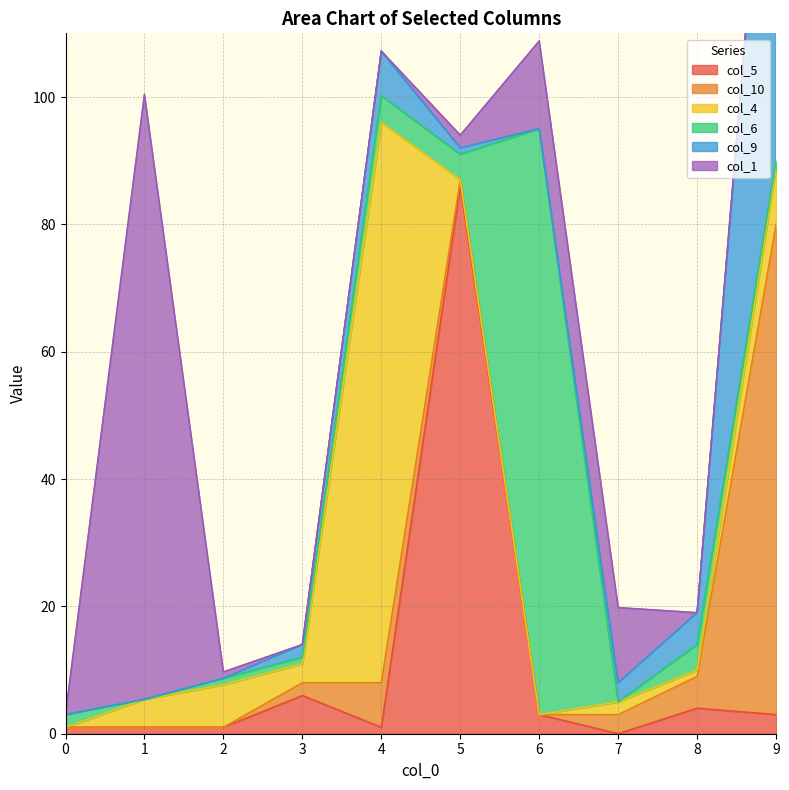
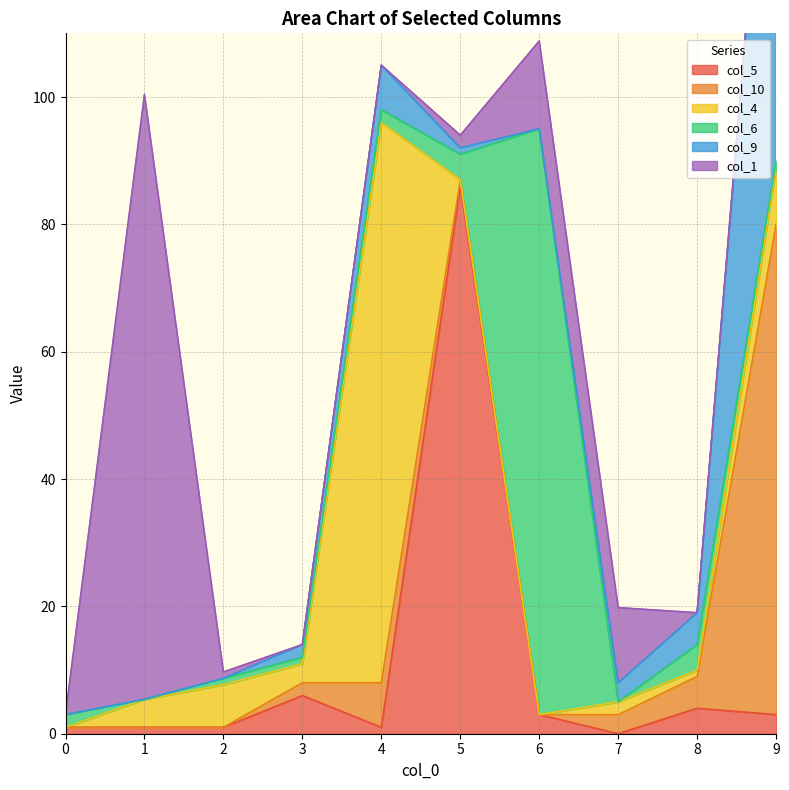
col_6, 4: 4 -> 2
